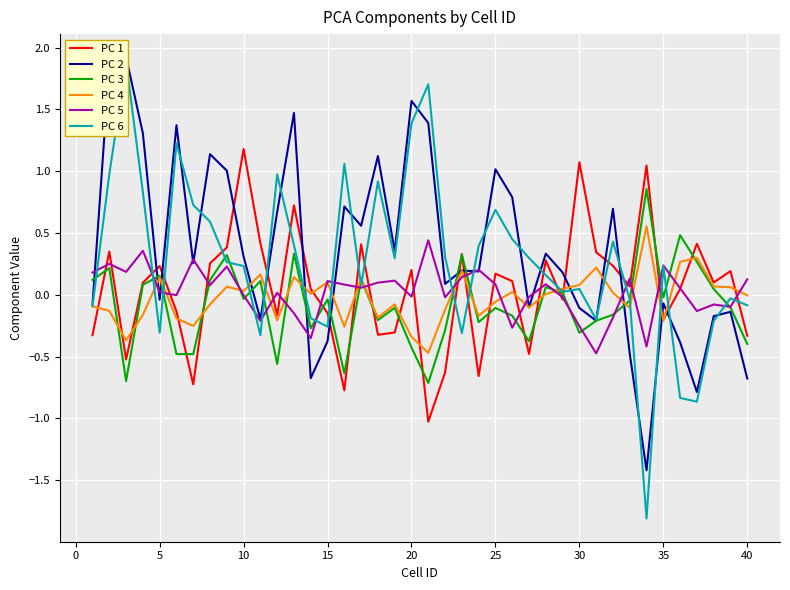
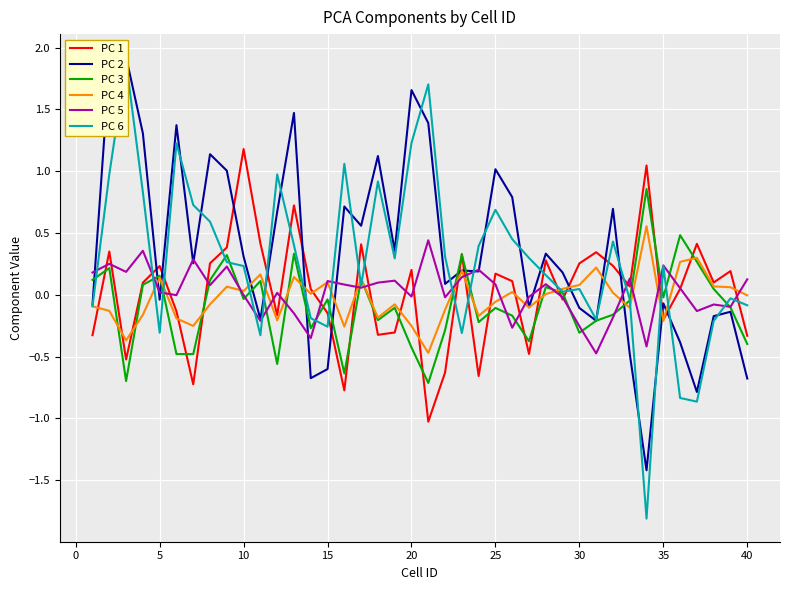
PC 2, 15: -0.38 -> -0.60
PC 2, 20: 1.57 -> 1.66
PC 4, 20: -0.34 -> -0.25
PC 6, 20: 1.39 -> 1.23
PC 1, 30: 1.07 -> 0.25
